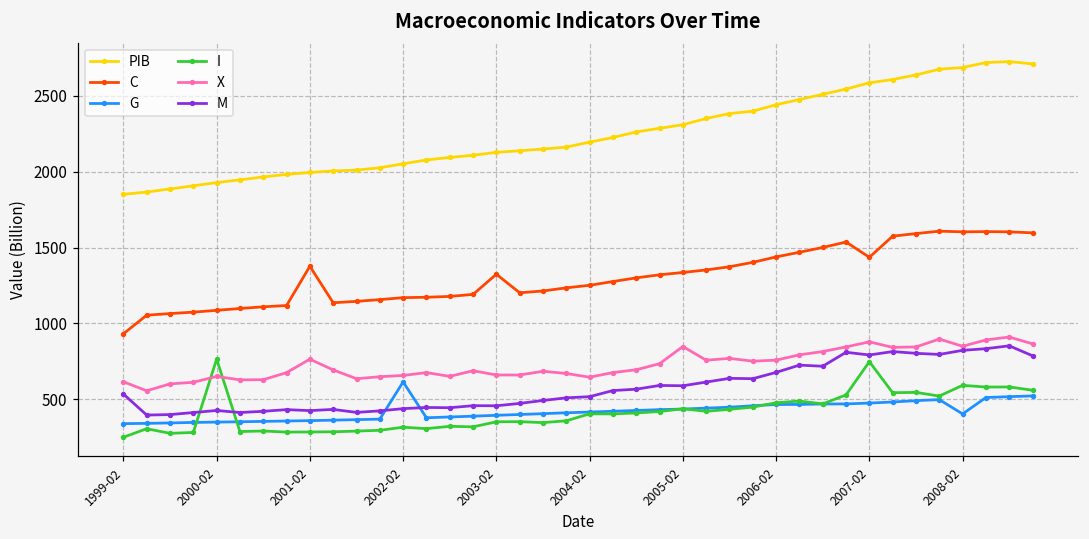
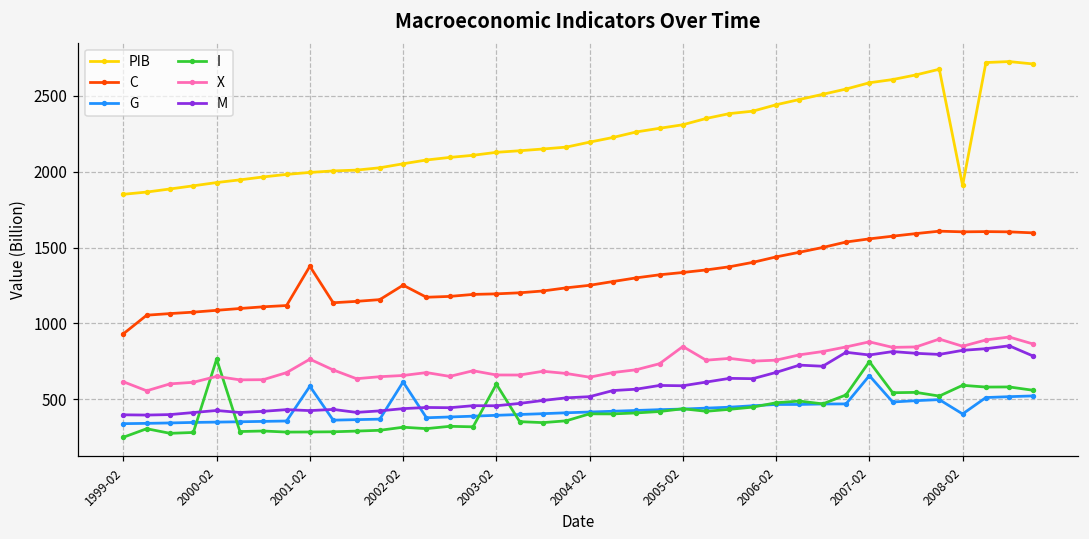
M, 1999-02: 540 -> 400
G, 2001-02: 360 -> 590
C, 2002-02: 1170 -> 1250
C, 2003-02: 1320 -> 1200
I, 2003-02: 350 -> 600
C, 2007-02: 1440 -> 1560
G, 2007-02: 480 -> 660
PIB, 2008-02: 2680 -> 1910
